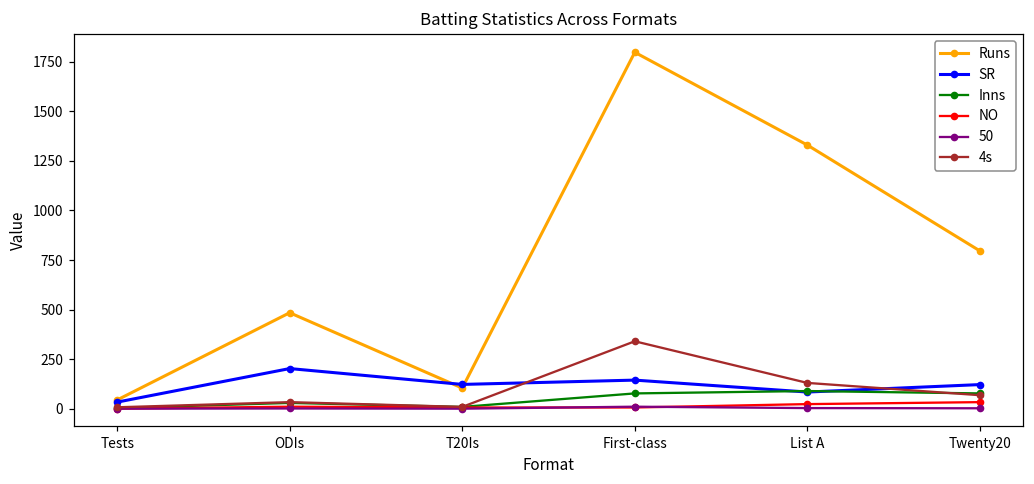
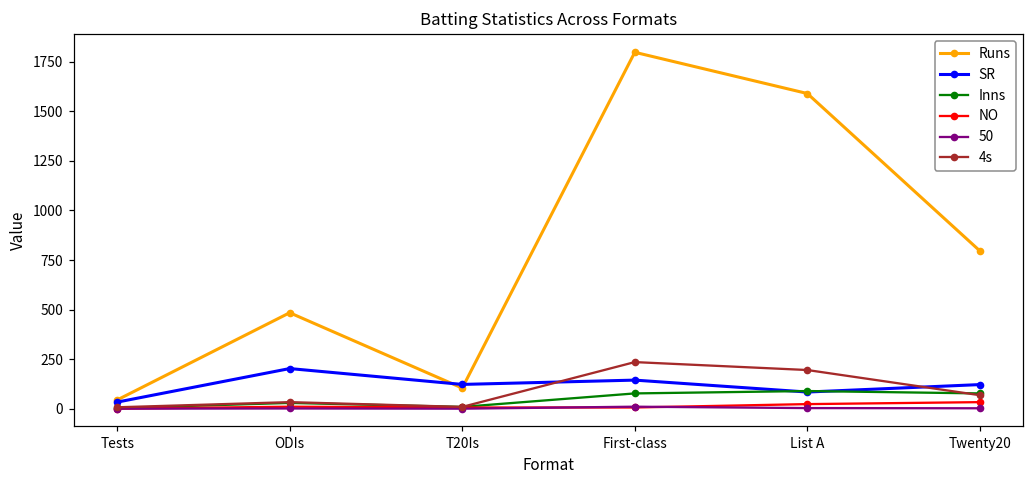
4s, First-class: 340 -> 240
Runs, List A: 1330 -> 1590
4s, List A: 130 -> 200
